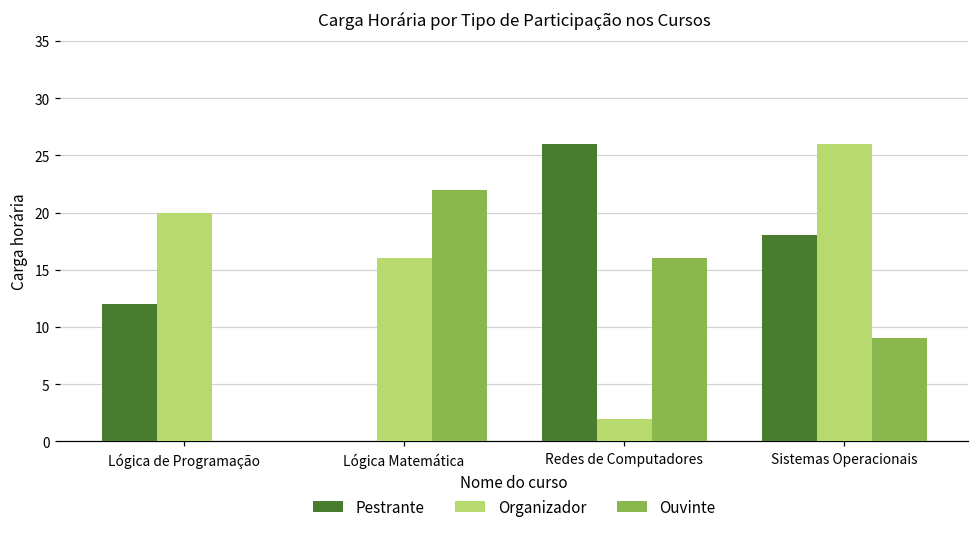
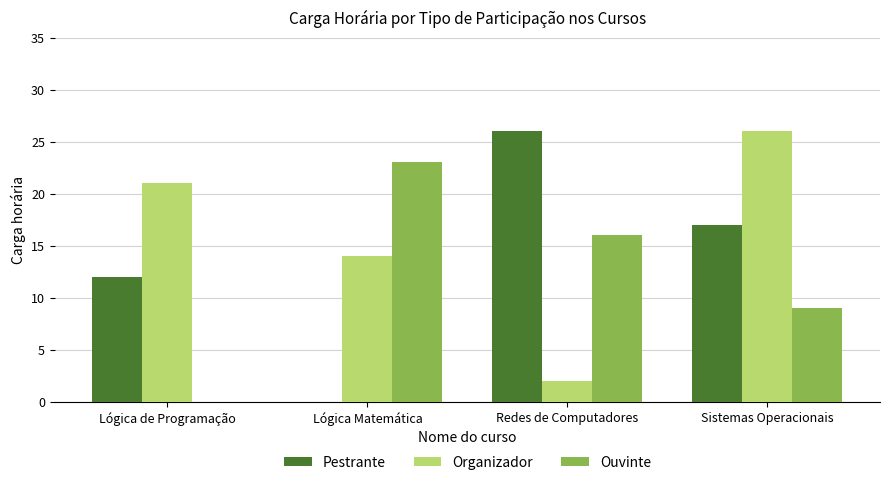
Organizador, Lógica de Programação: 20 -> 21
Organizador, Lógica Matemática: 16 -> 14
Ouvinte, Lógica Matemática: 22 -> 23
Pestrante, Sistemas Operacionais: 18 -> 17
